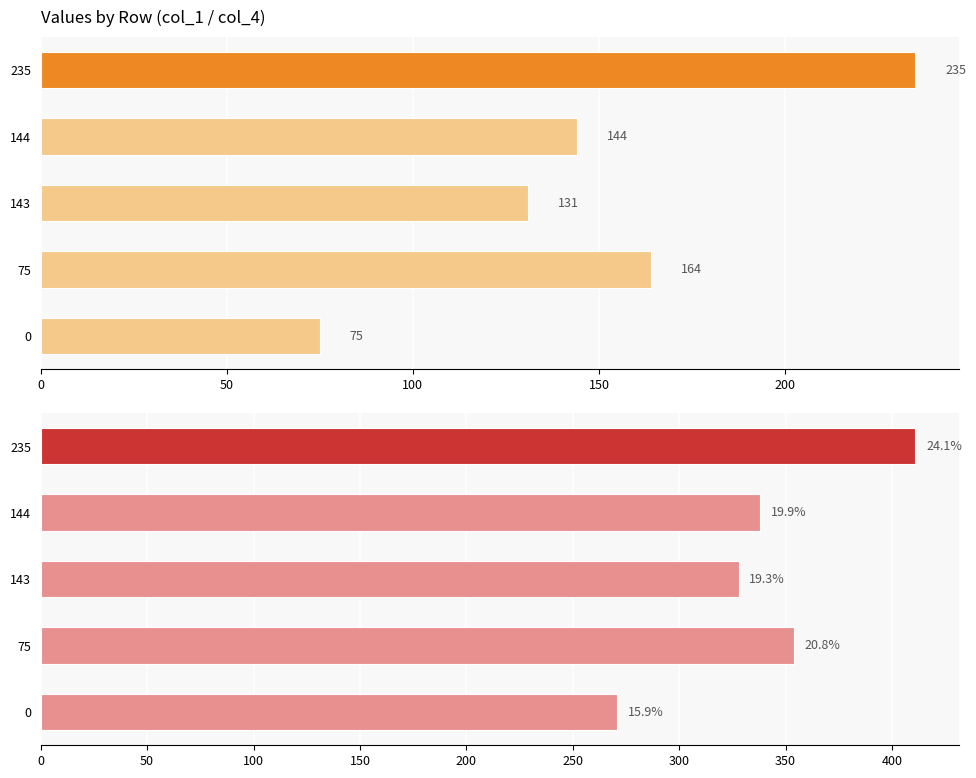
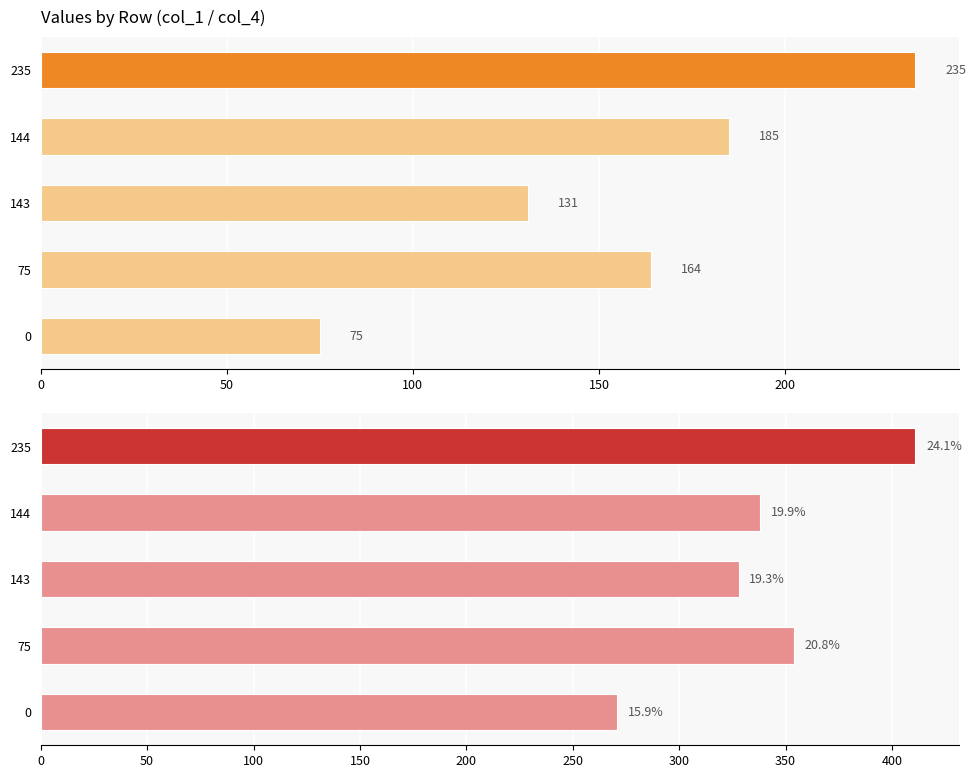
Values by Row (col_1 / col_4), 144: 144 -> 185
